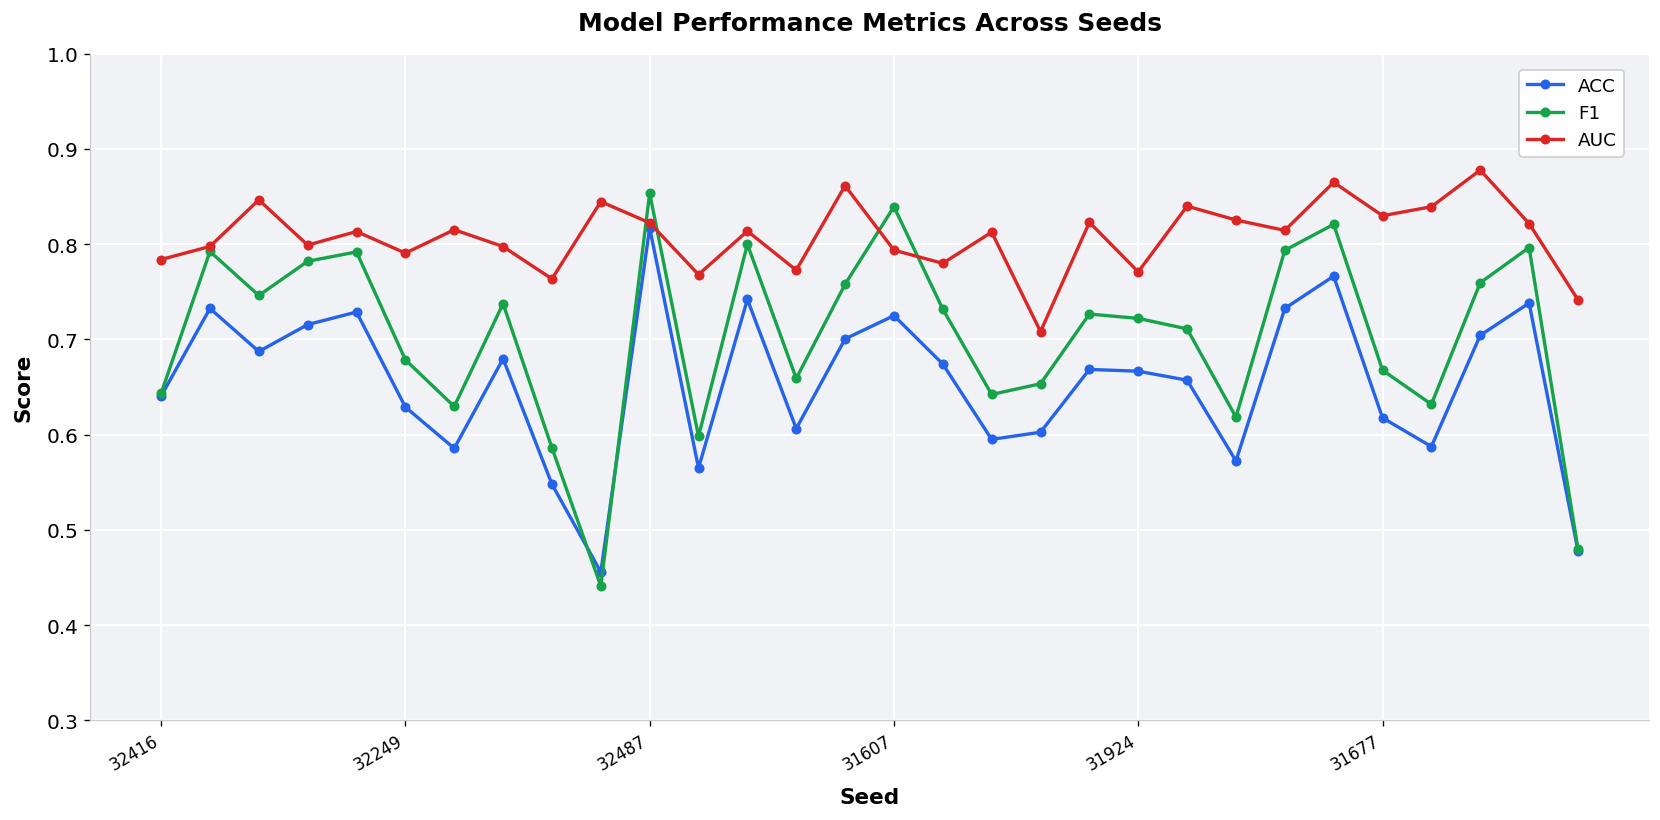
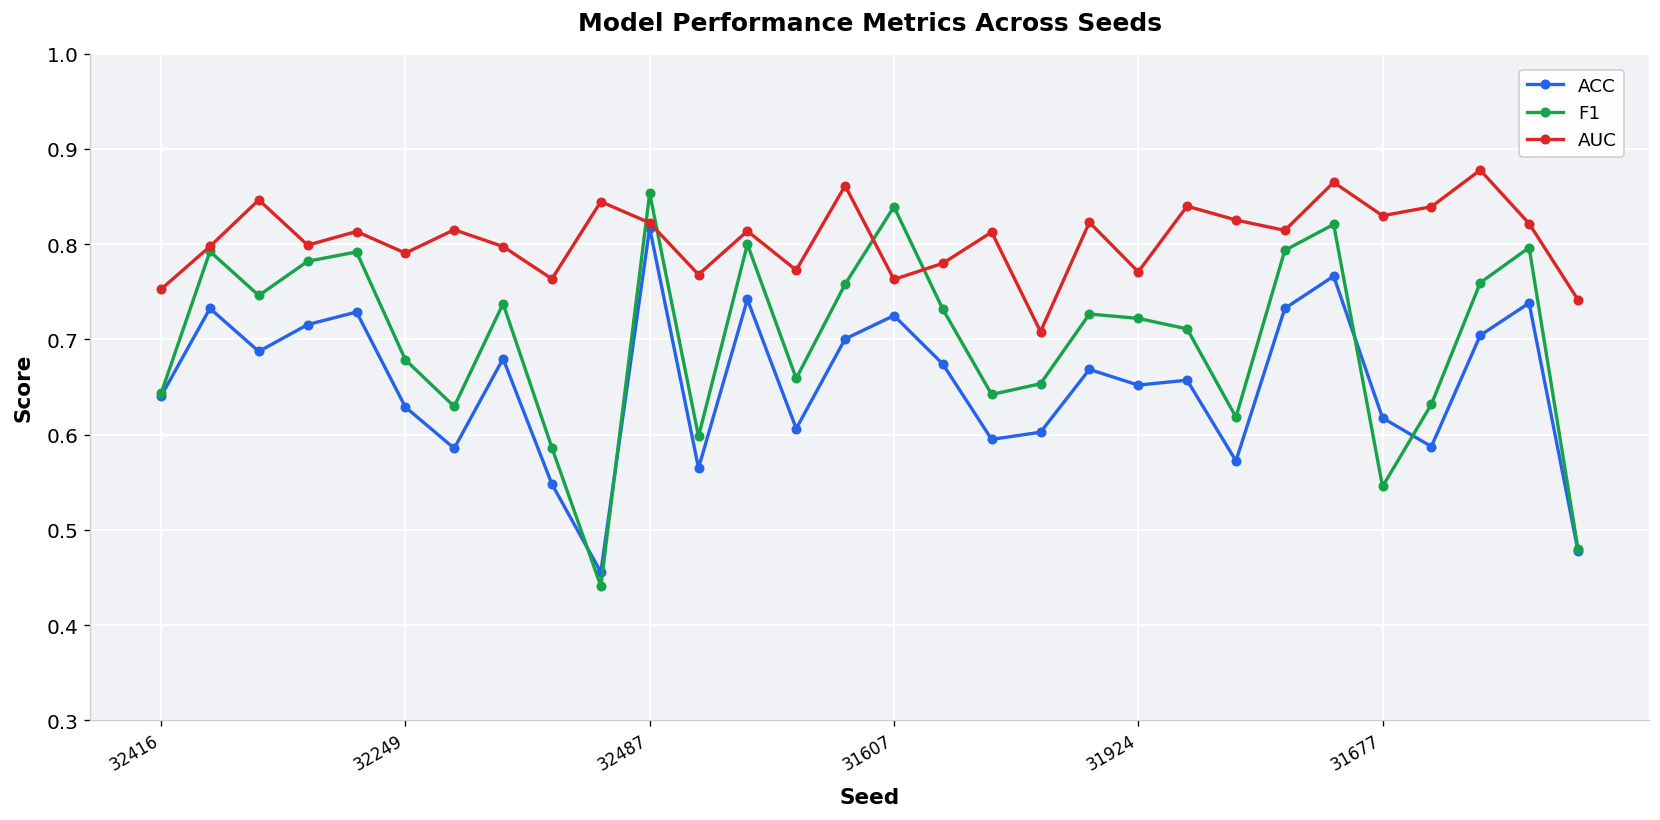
AUC, 32416: 0.78 -> 0.75
AUC, 31607: 0.79 -> 0.76
ACC, 31924: 0.67 -> 0.65
F1, 31677: 0.67 -> 0.55
